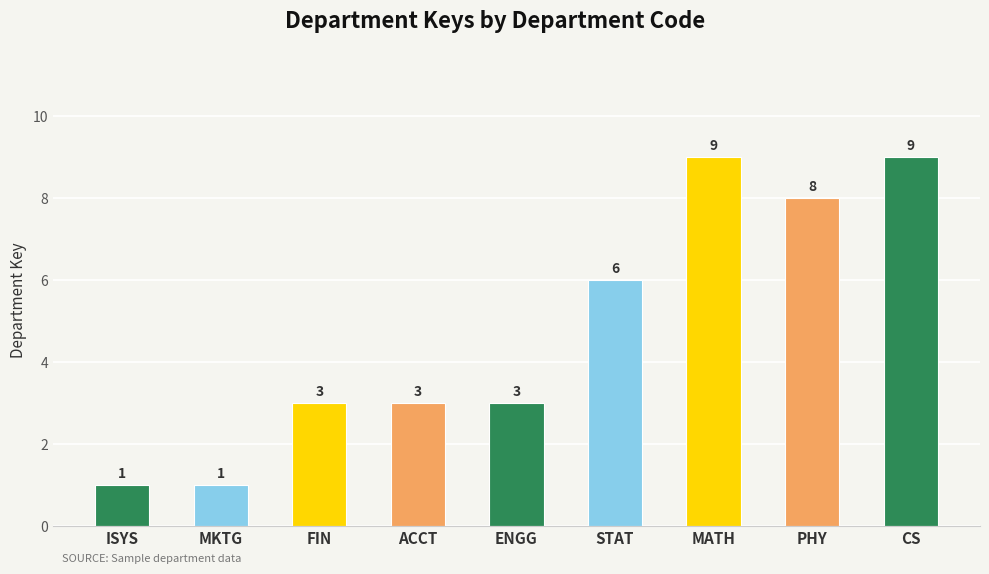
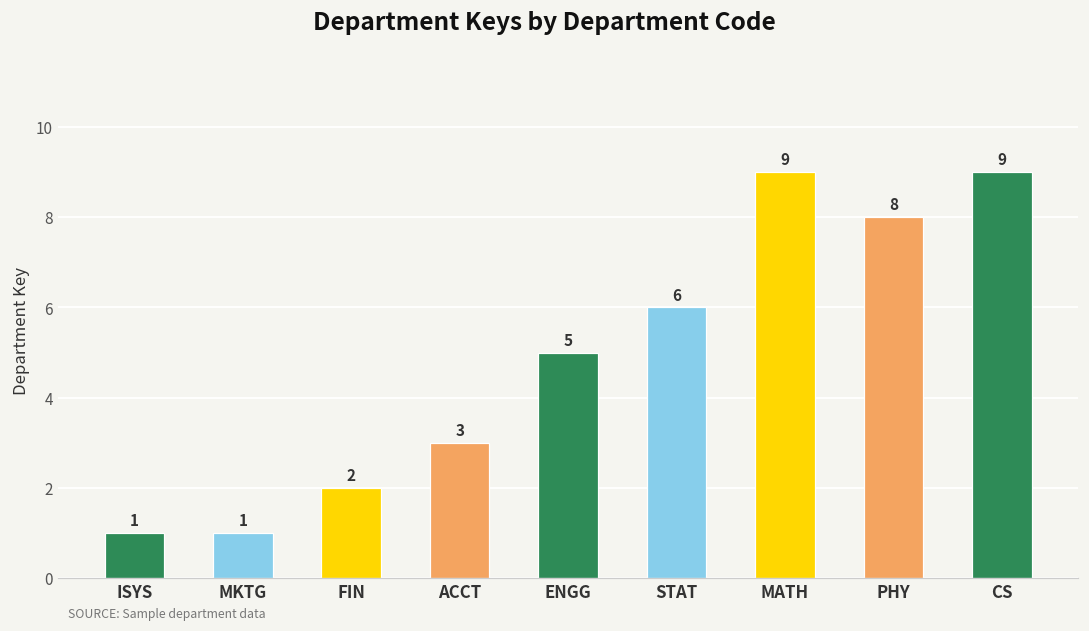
FIN: 3 -> 2
ENGG: 3 -> 5
